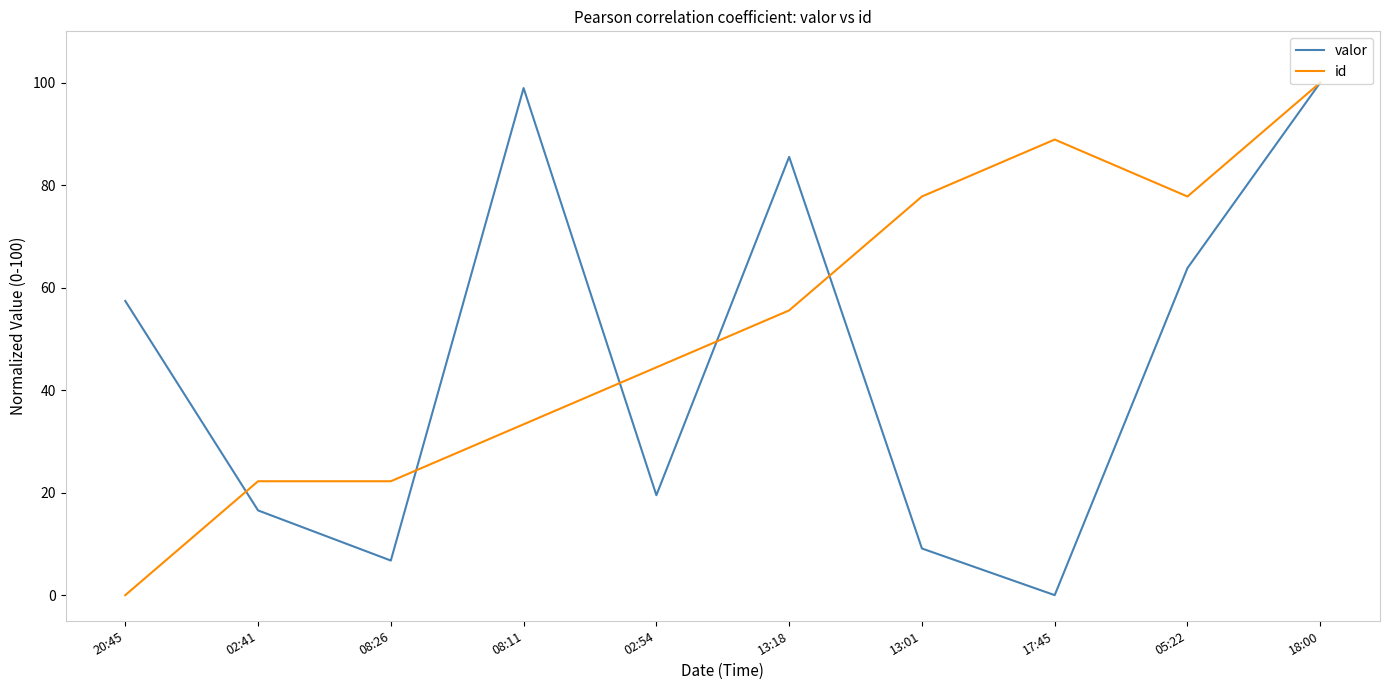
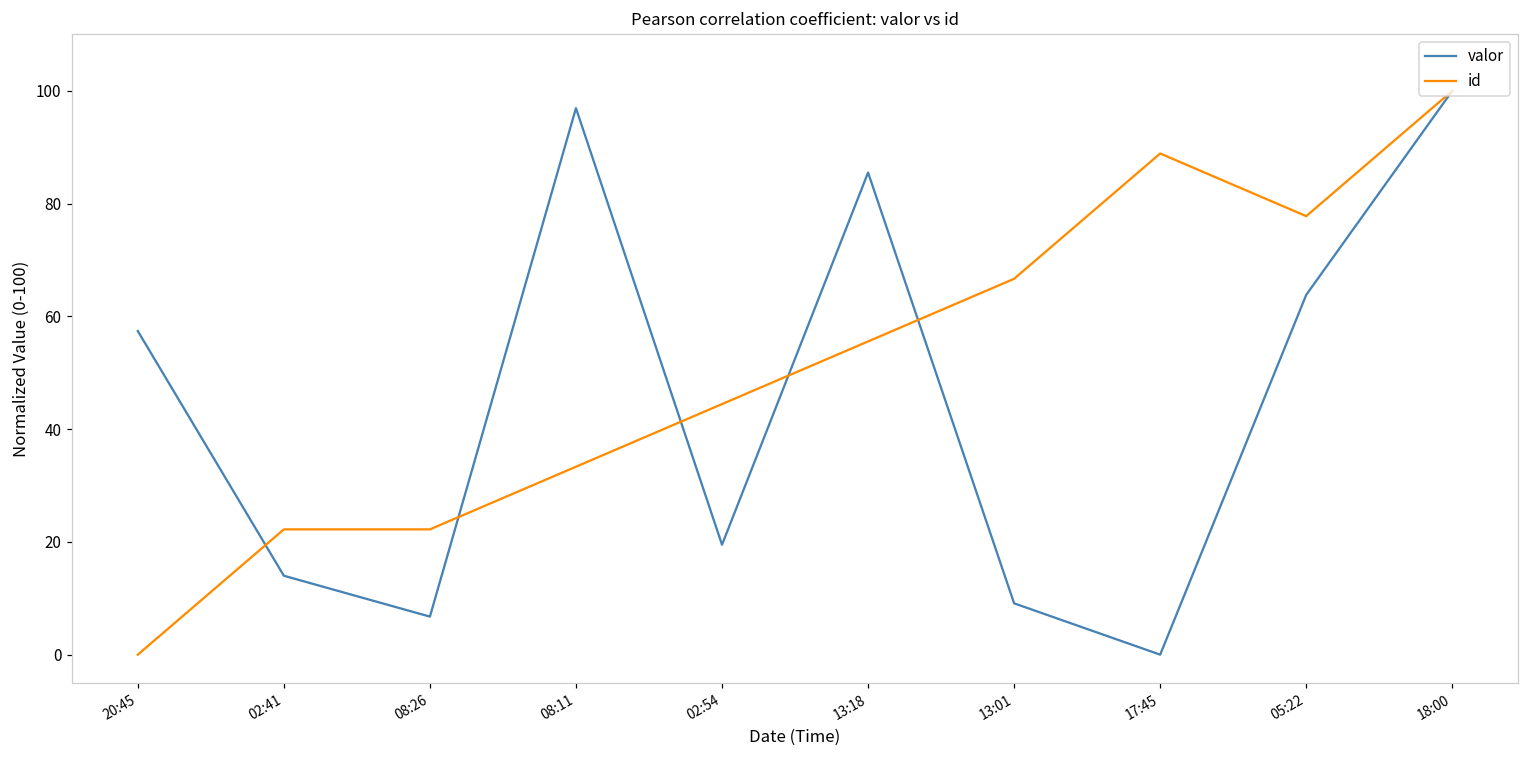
valor, 02:41: 17 -> 14
valor, 08:11: 99 -> 97
id, 13:01: 78 -> 67
